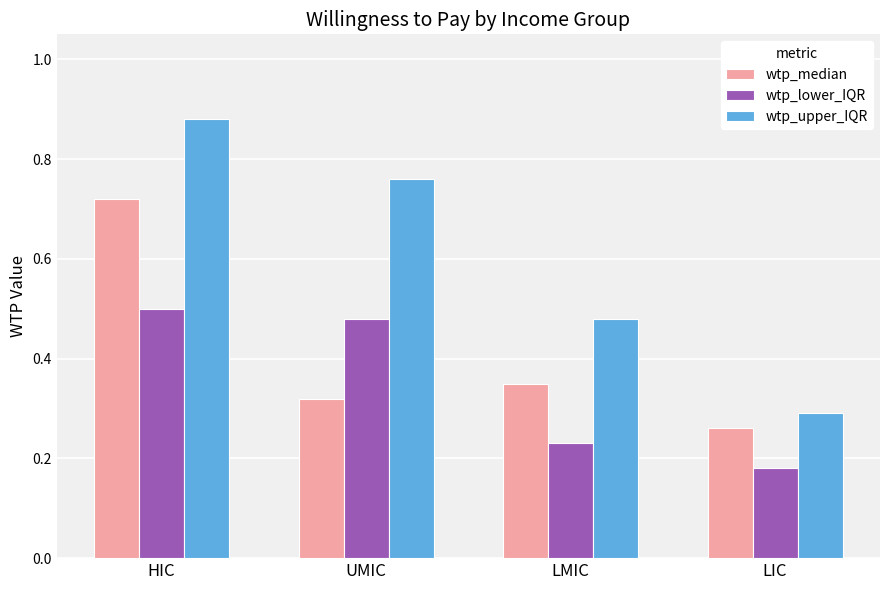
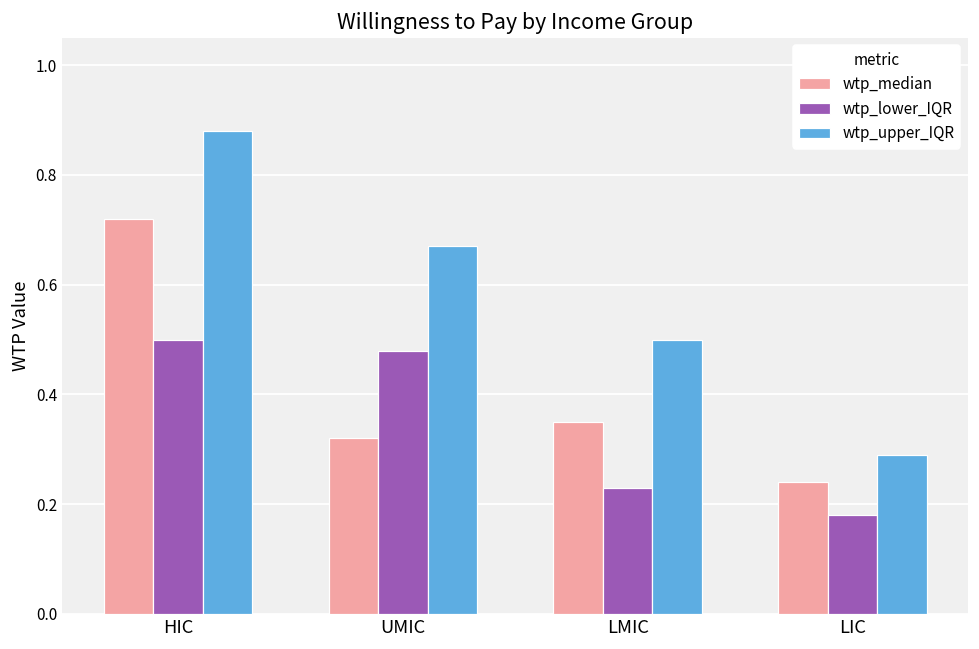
wtp_upper_IQR, UMIC: 0.76 -> 0.67
wtp_upper_IQR, LMIC: 0.48 -> 0.50
wtp_median, LIC: 0.26 -> 0.24
